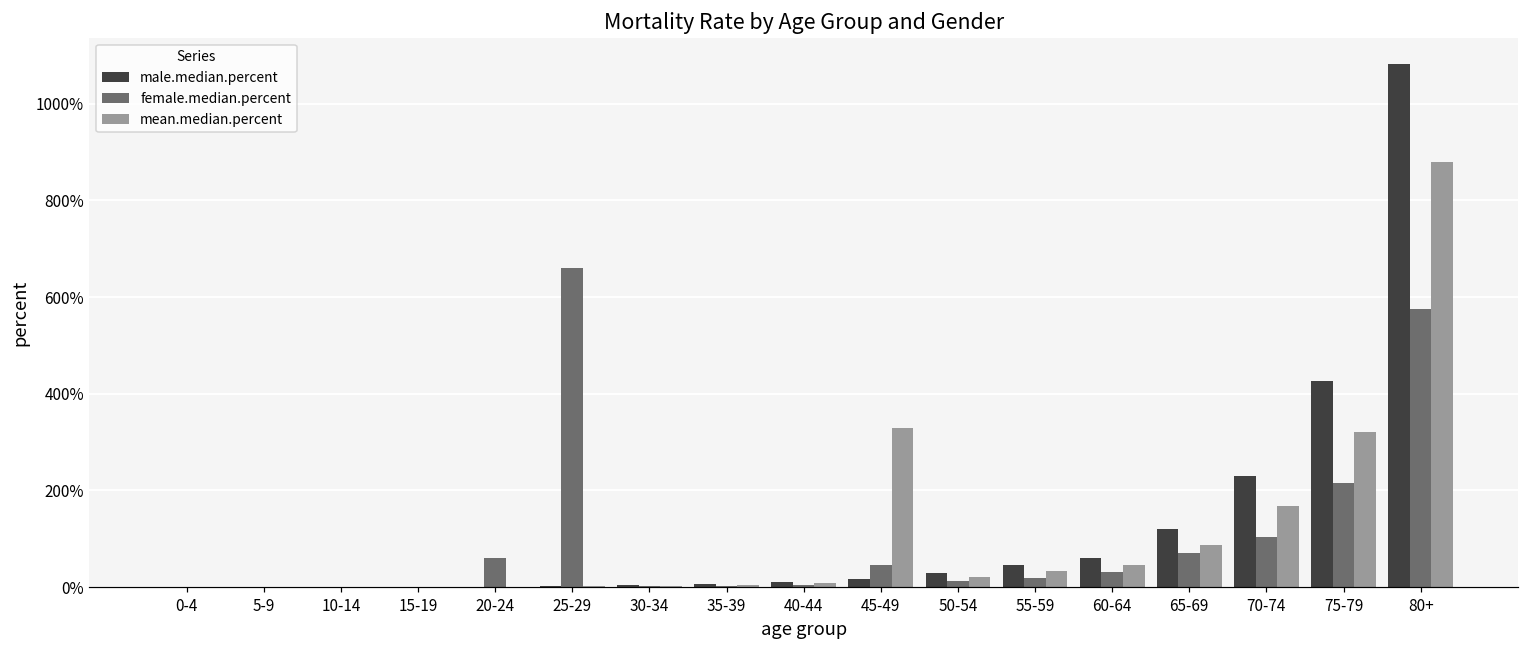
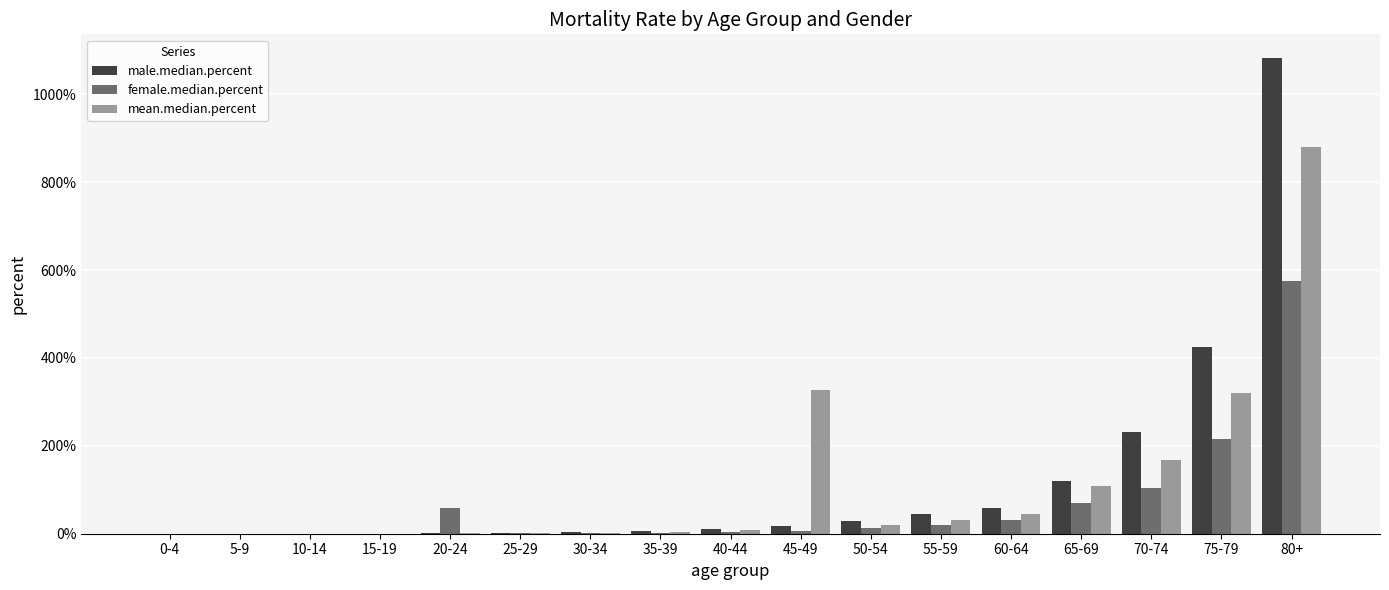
female.median.percent, 25-29: 660% -> 0%
female.median.percent, 45-49: 40% -> 10%
mean.median.percent, 65-69: 90% -> 110%
